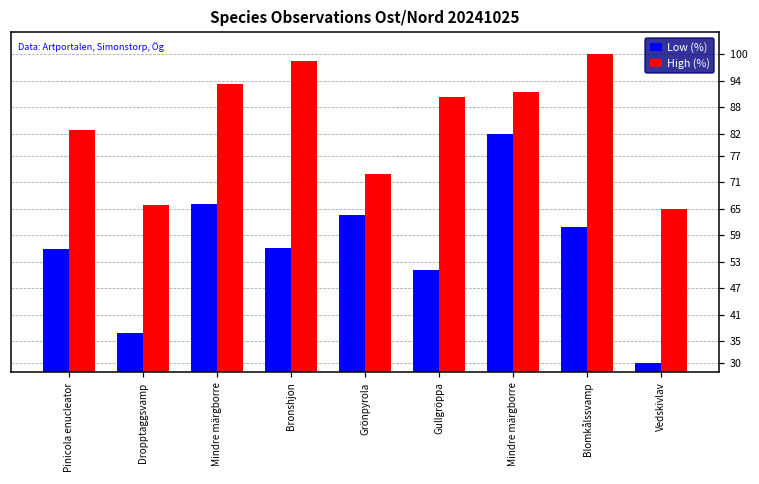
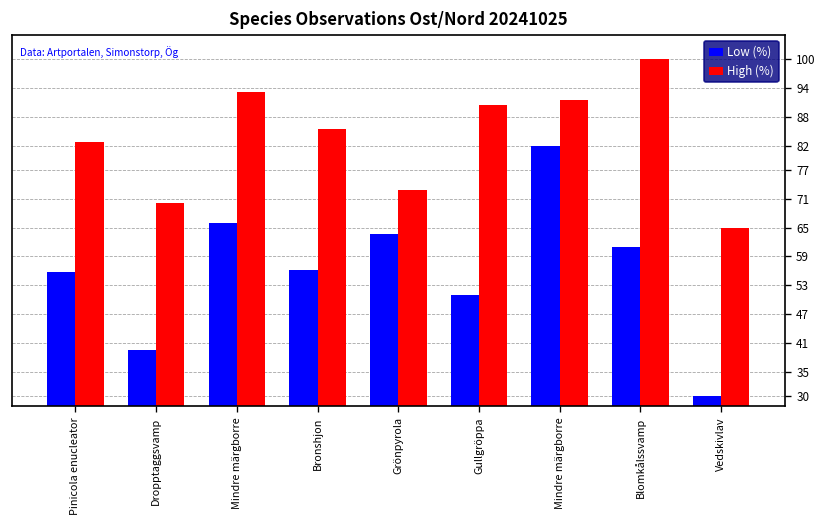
Low (%), Dropptaggsvamp: 37 -> 40
High (%), Dropptaggsvamp: 66 -> 70
High (%), Bronshjon: 99 -> 86
